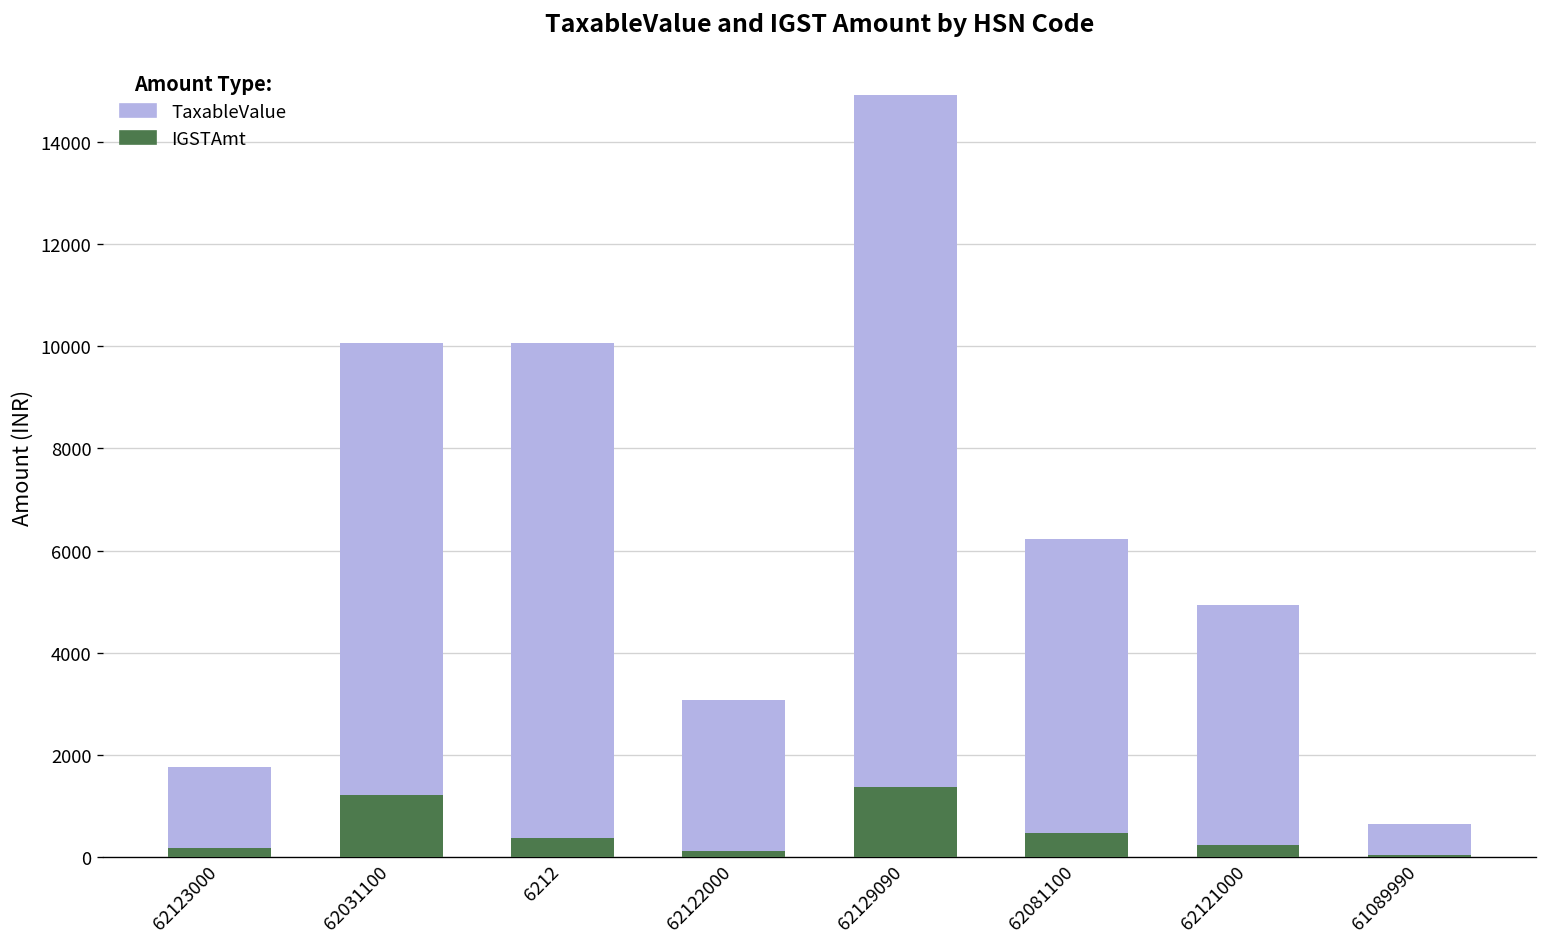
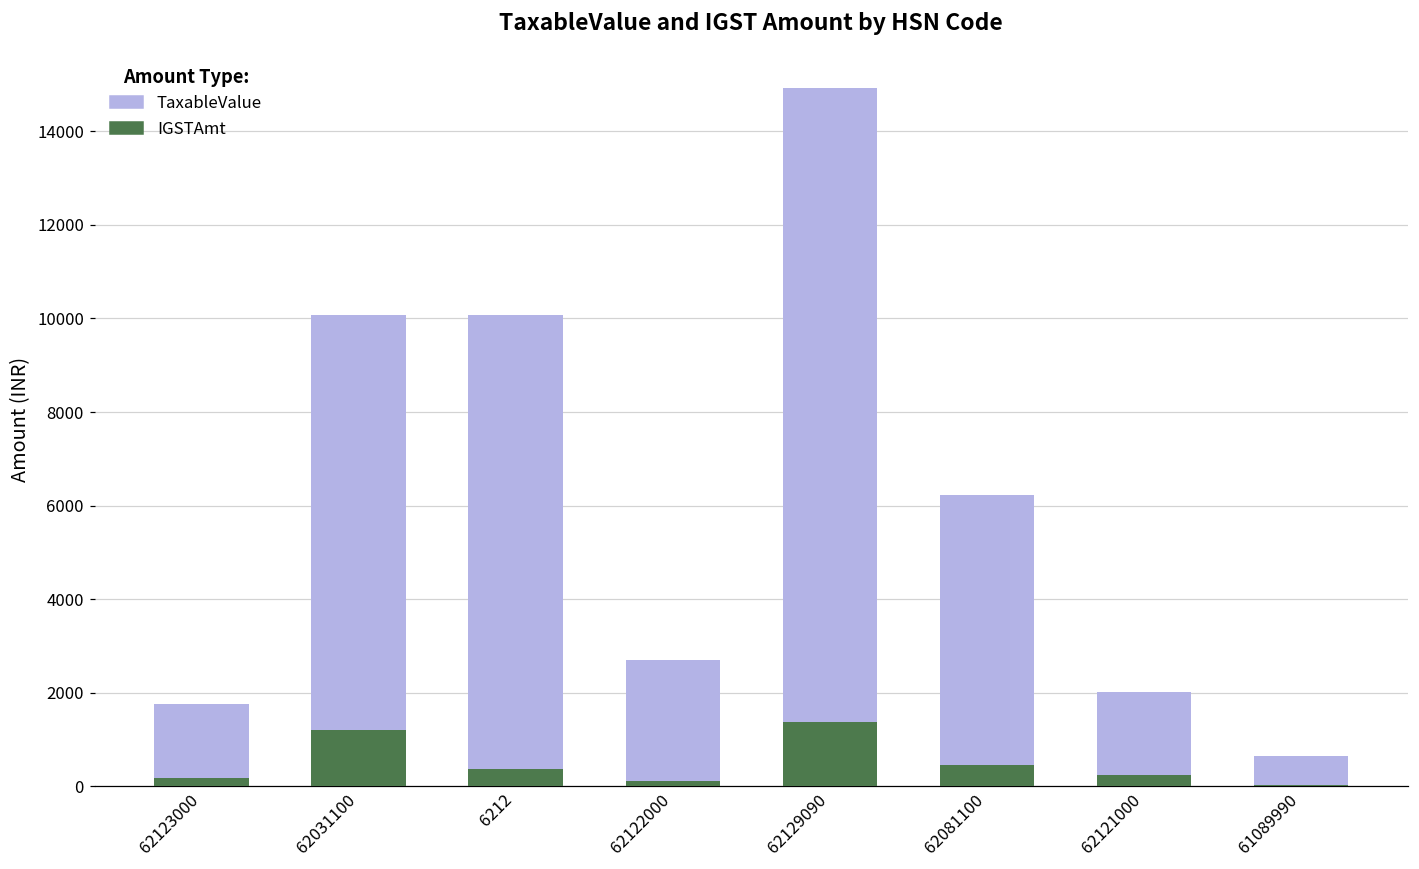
TaxableValue, 62122000: 3100 -> 2700
TaxableValue, 62121000: 4900 -> 2000
